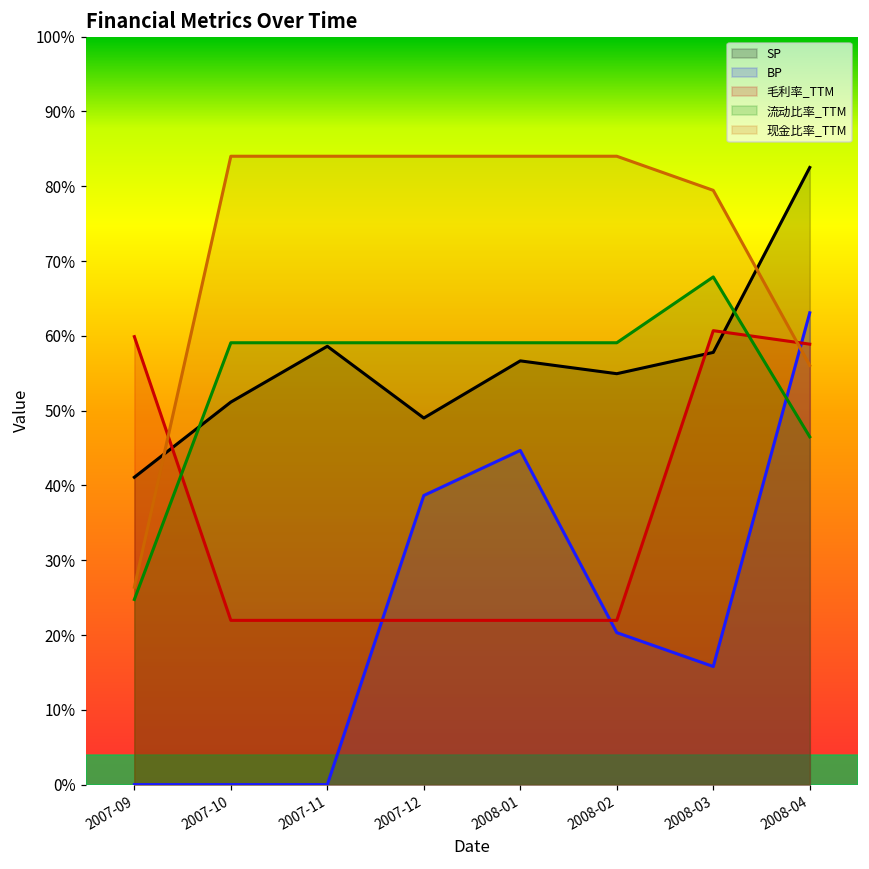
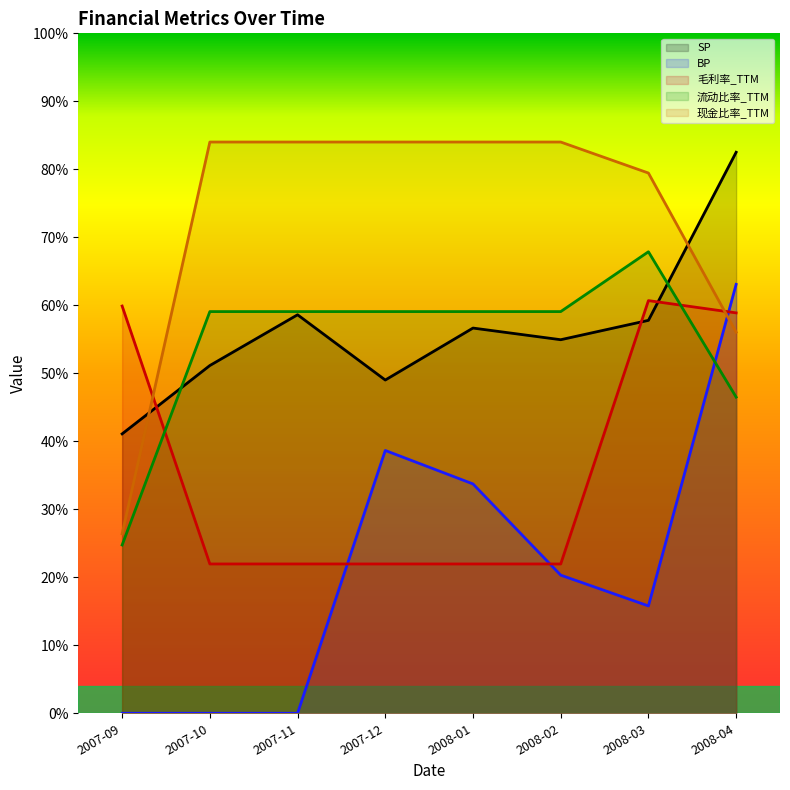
BP, 2008-01: 45% -> 34%
